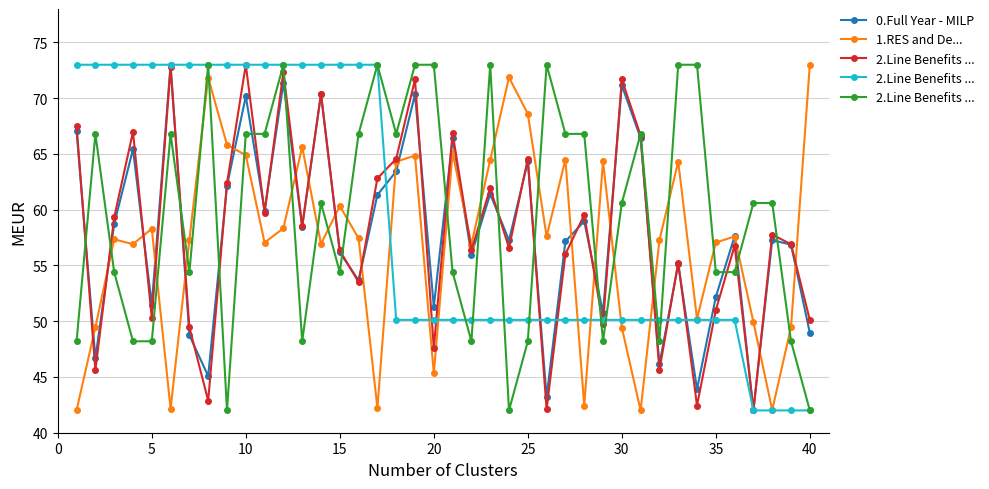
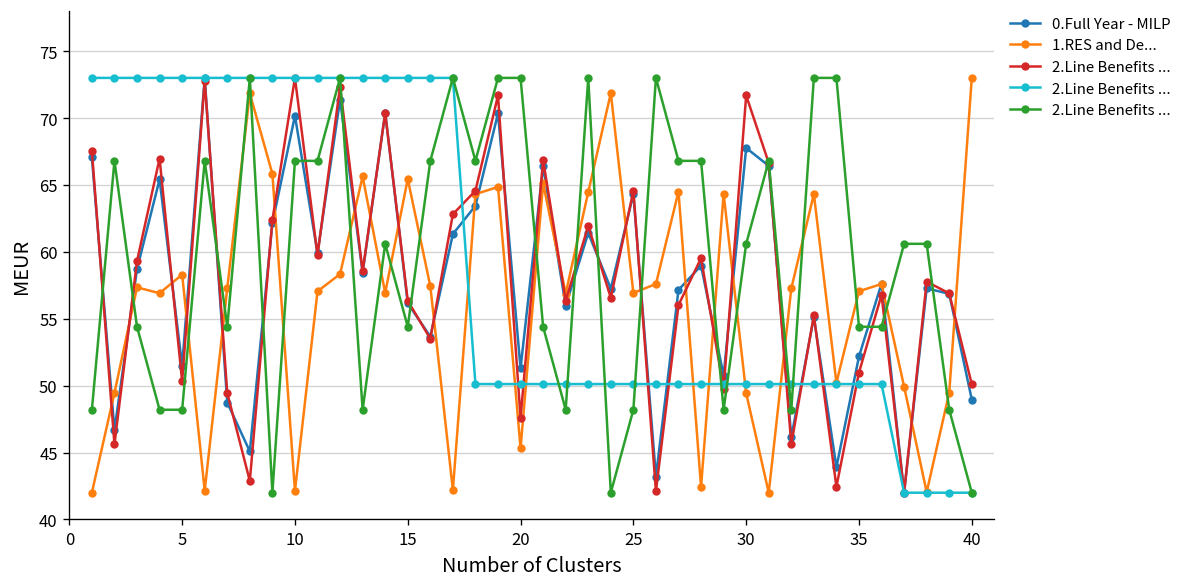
1.RES and De..., 10: 64.9 -> 42.1
1.RES and De..., 15: 60.3 -> 65.4
1.RES and De..., 25: 68.6 -> 56.9
0.Full Year - MILP, 30: 71.2 -> 67.8
